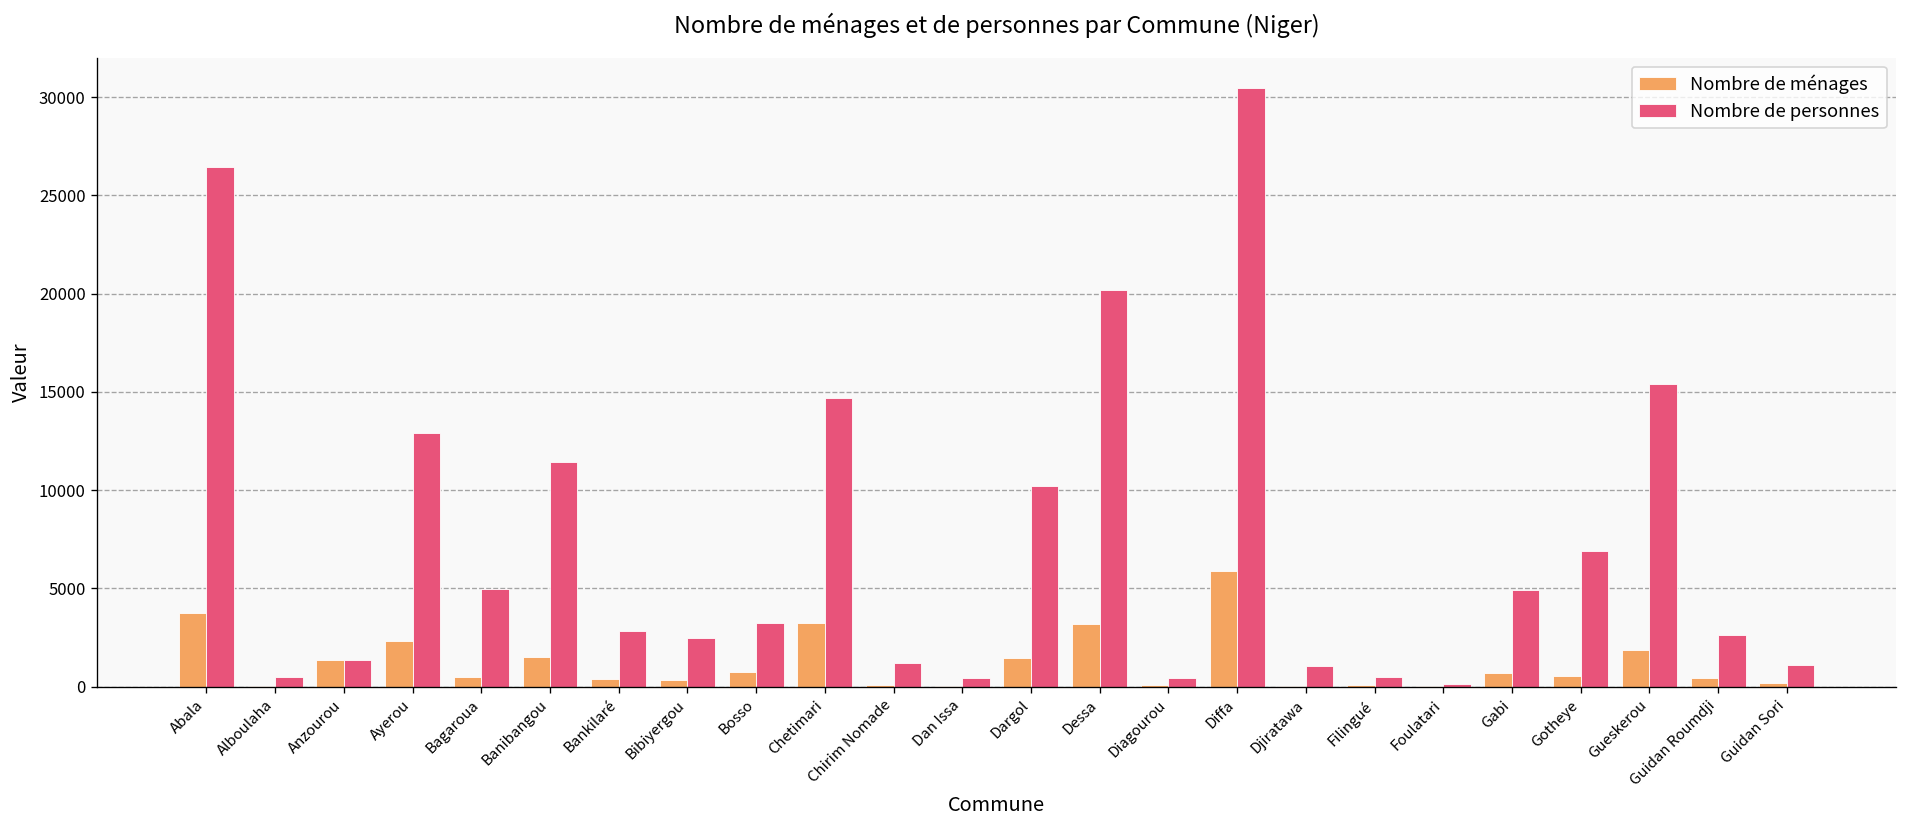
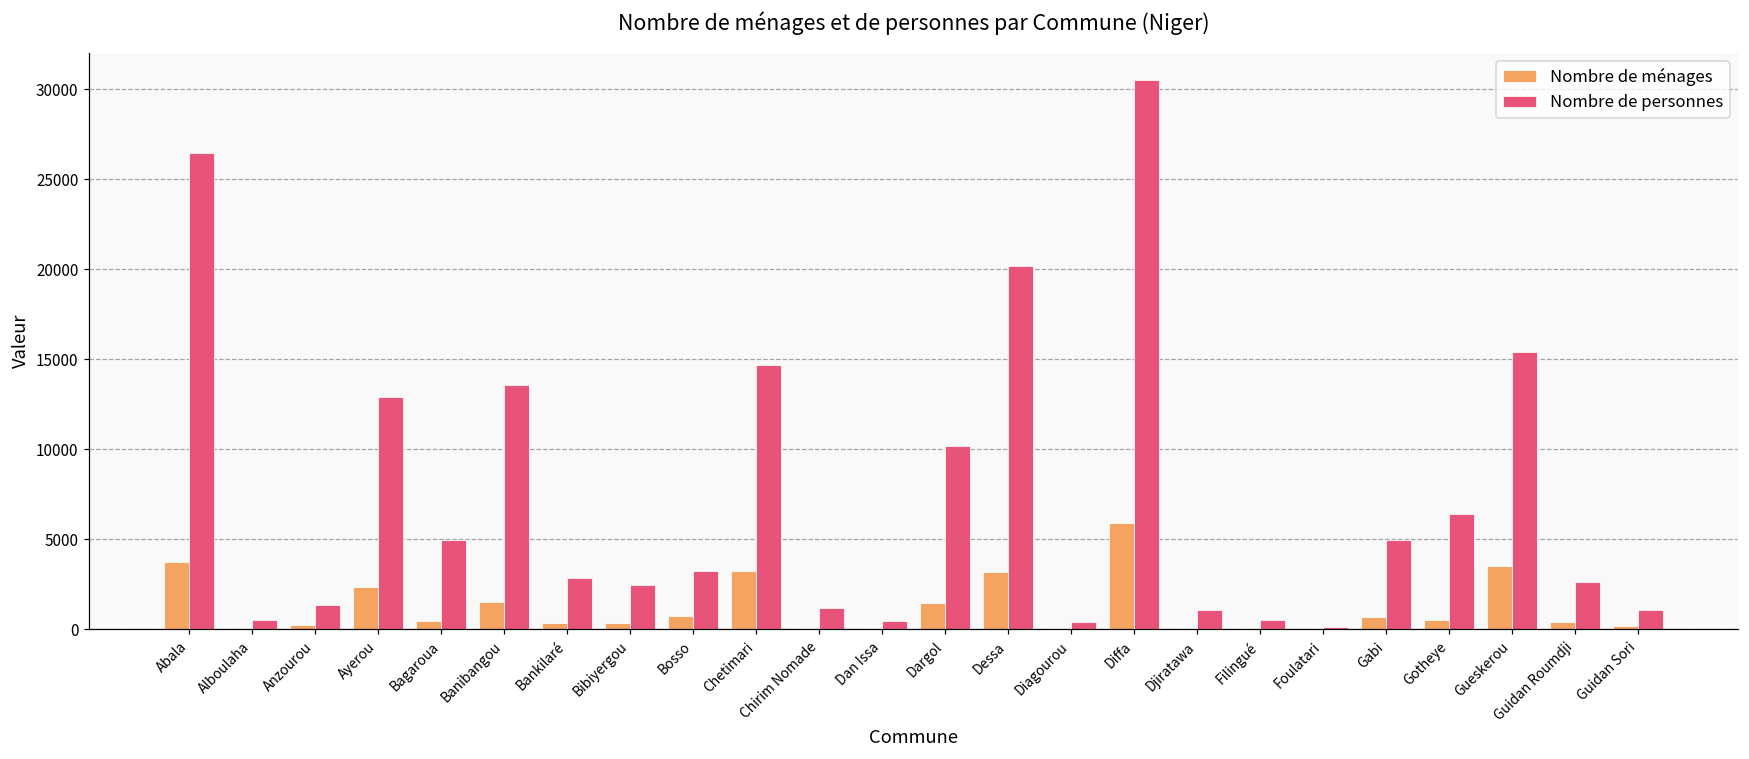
Nombre de ménages, Anzourou: 1400 -> 300
Nombre de personnes, Banibangou: 11400 -> 13500
Nombre de personnes, Gotheye: 6900 -> 6400
Nombre de ménages, Gueskerou: 1900 -> 3500
